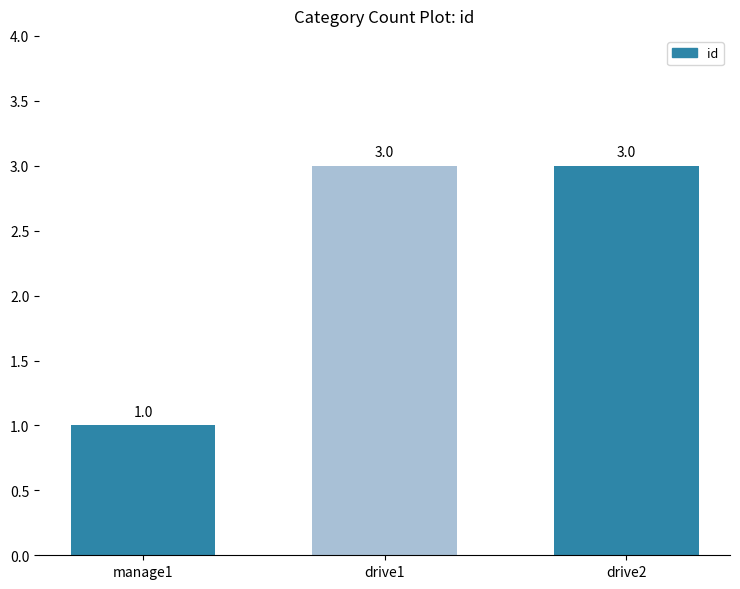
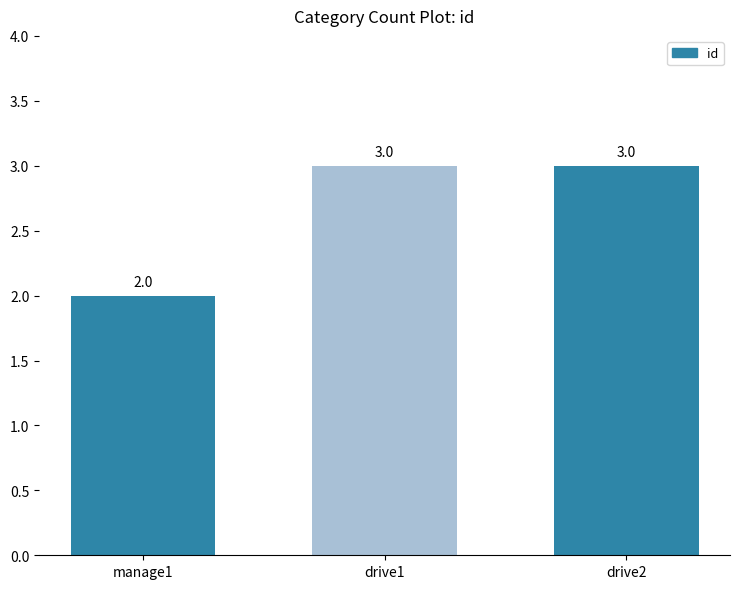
manage1: 1.0 -> 2.0
